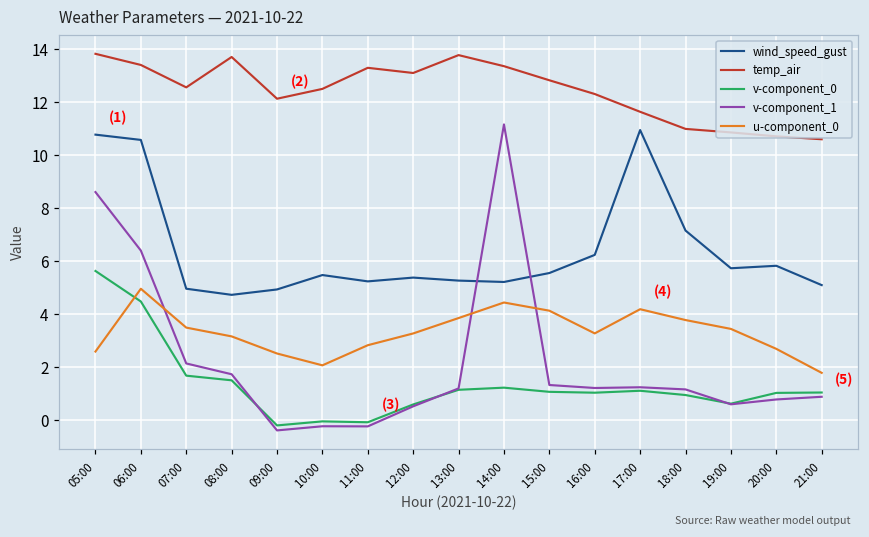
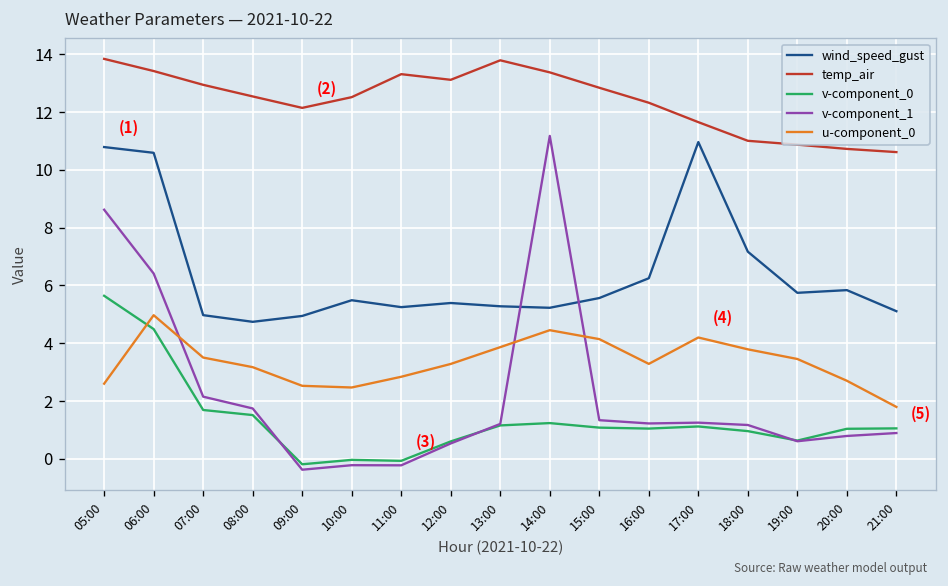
temp_air, 07:00: 12.6 -> 12.9
temp_air, 08:00: 13.7 -> 12.5
u-component_0, 10:00: 2.1 -> 2.5
